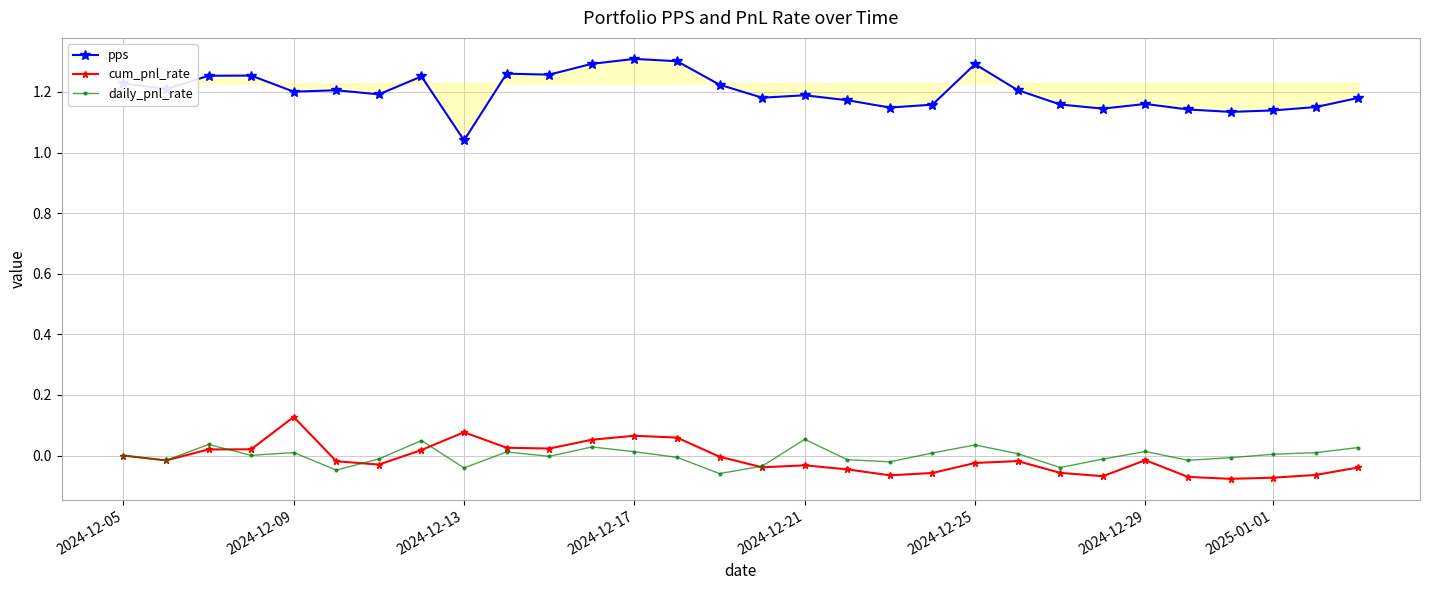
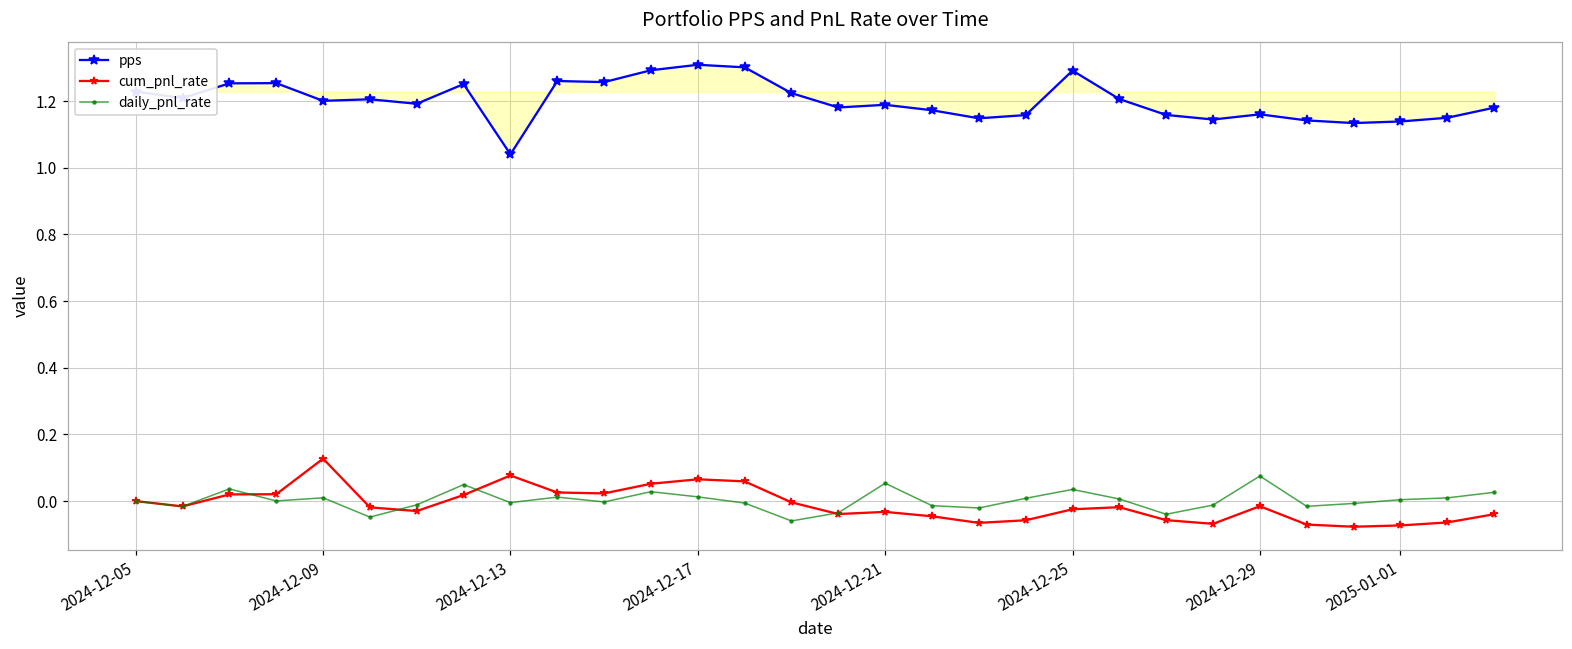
daily_pnl_rate, 2024-12-13: -0.04 -> 0.00
daily_pnl_rate, 2024-12-29: 0.01 -> 0.08
